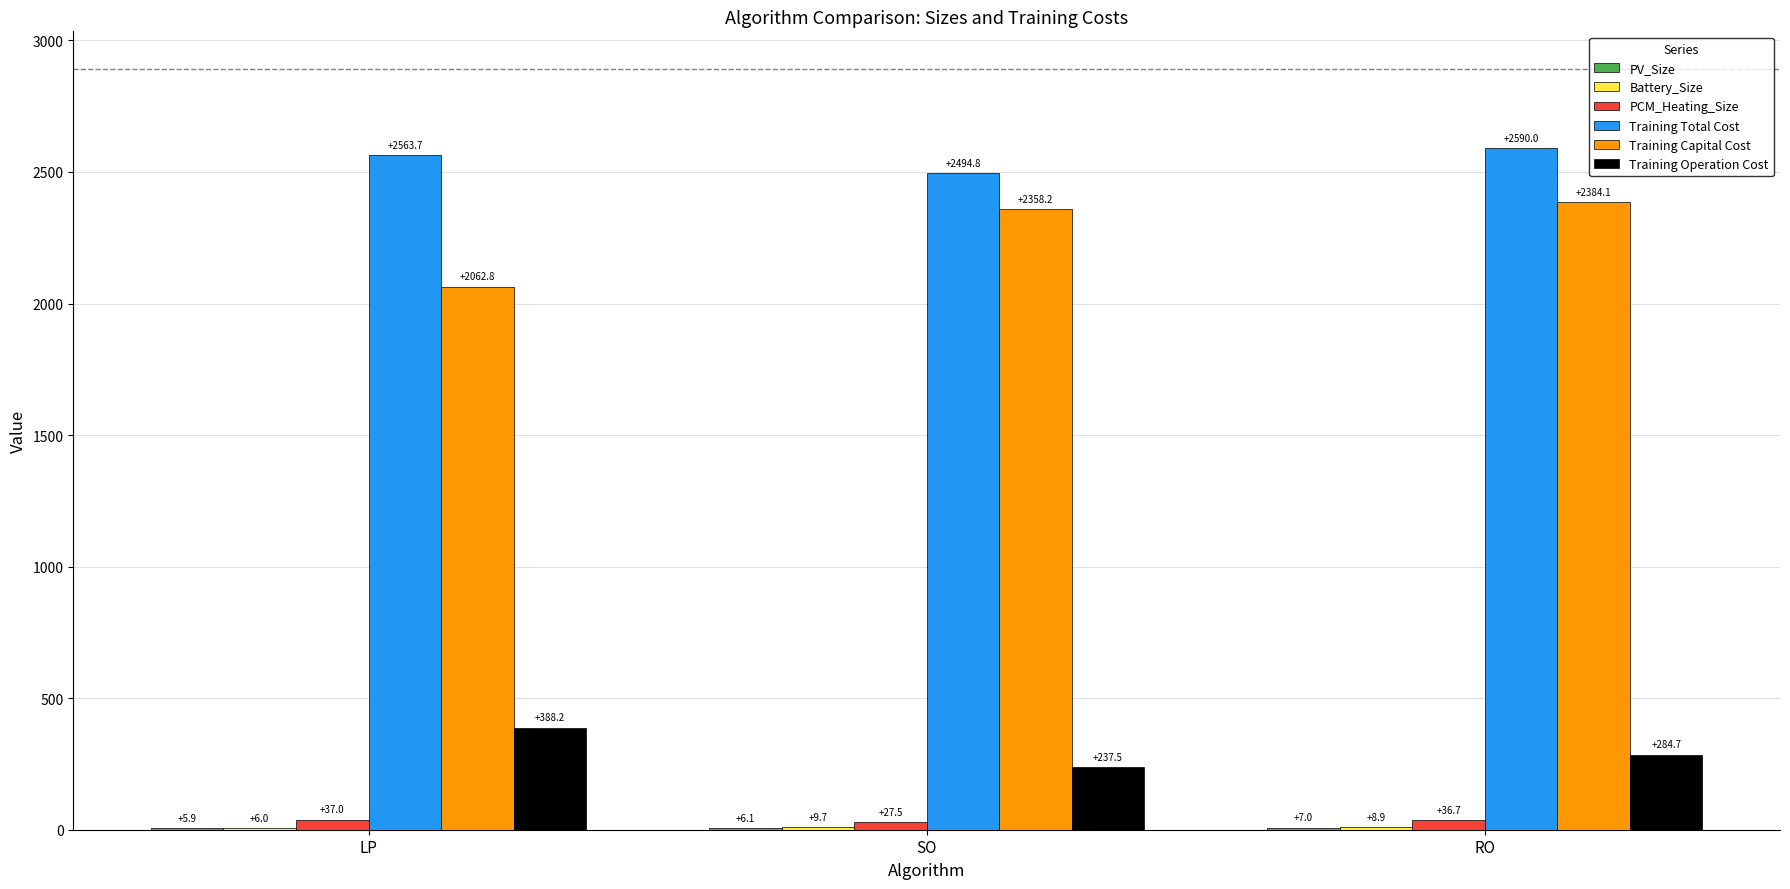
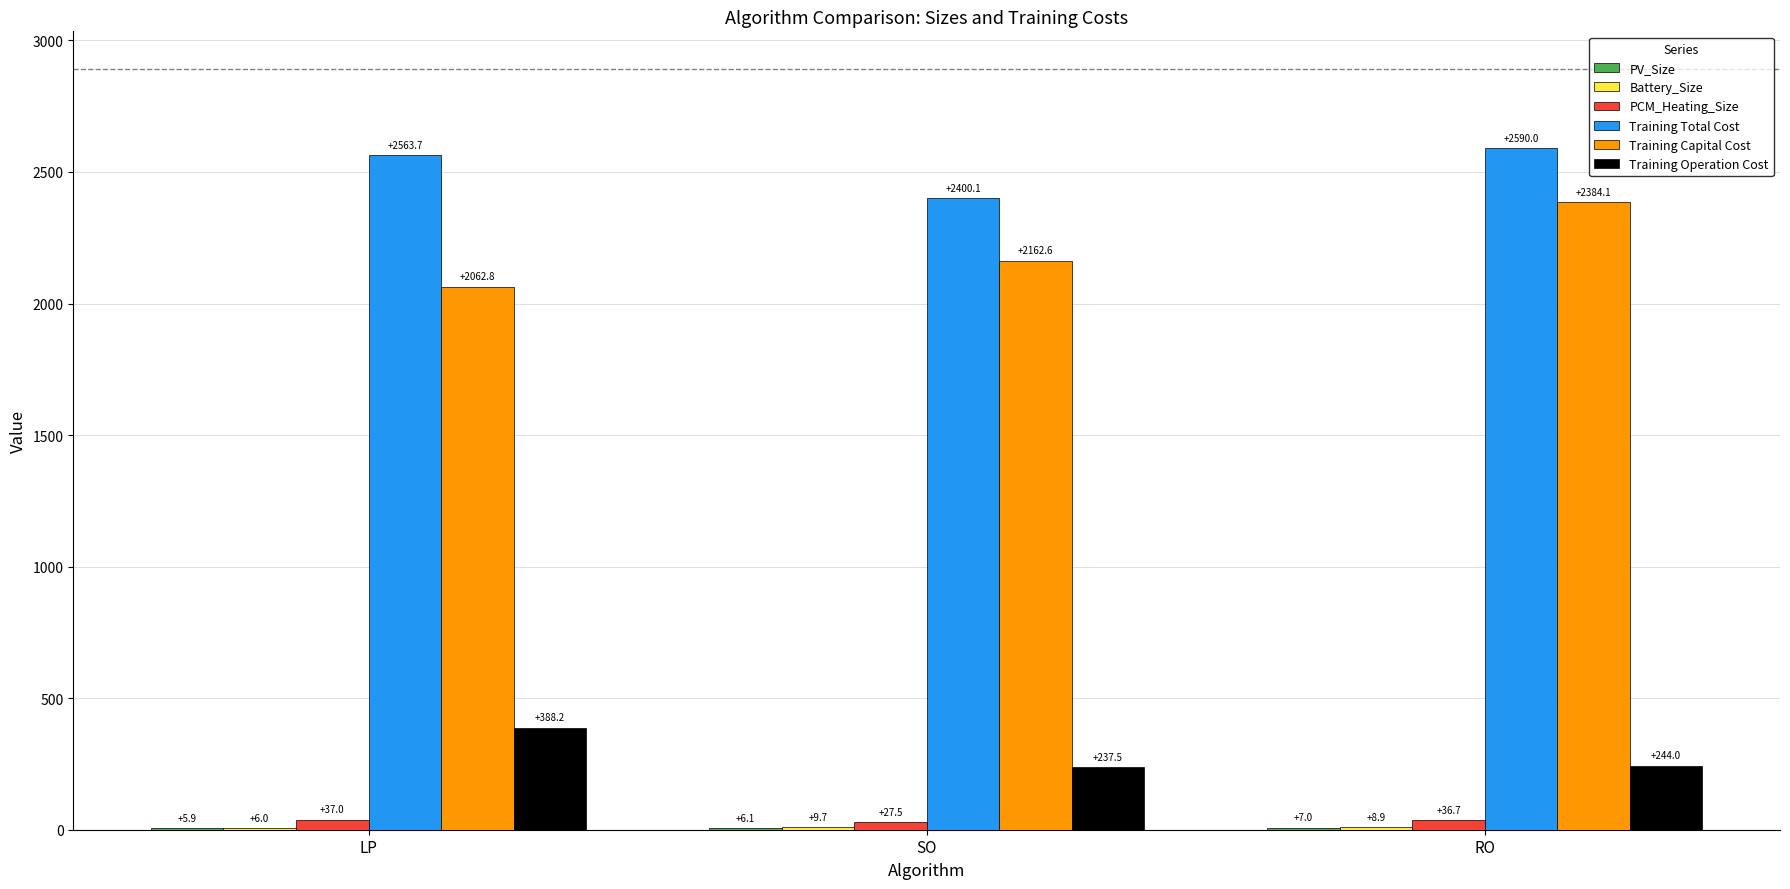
Training Total Cost, SO: +2494.8 -> +2400.1
Training Capital Cost, SO: +2358.2 -> +2162.6
Training Operation Cost, RO: +284.7 -> +244.0
